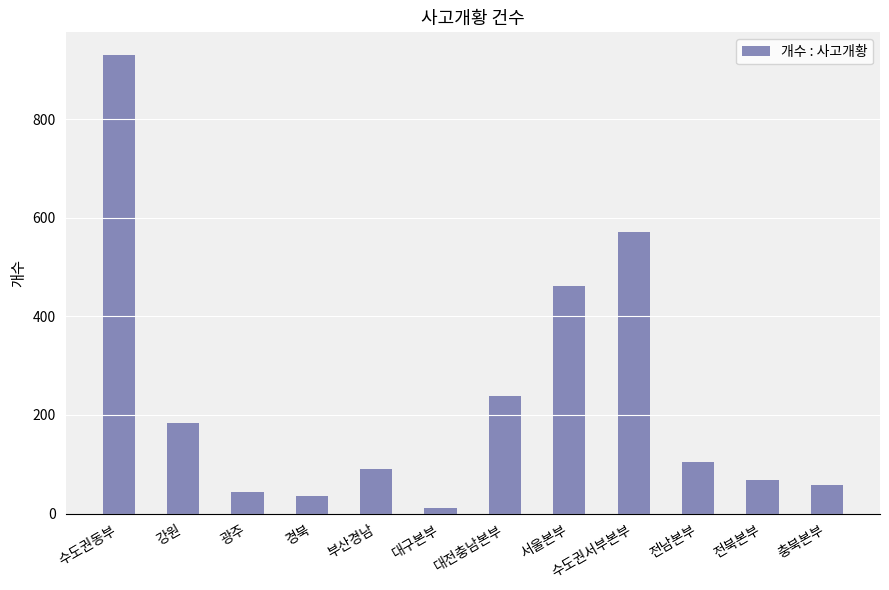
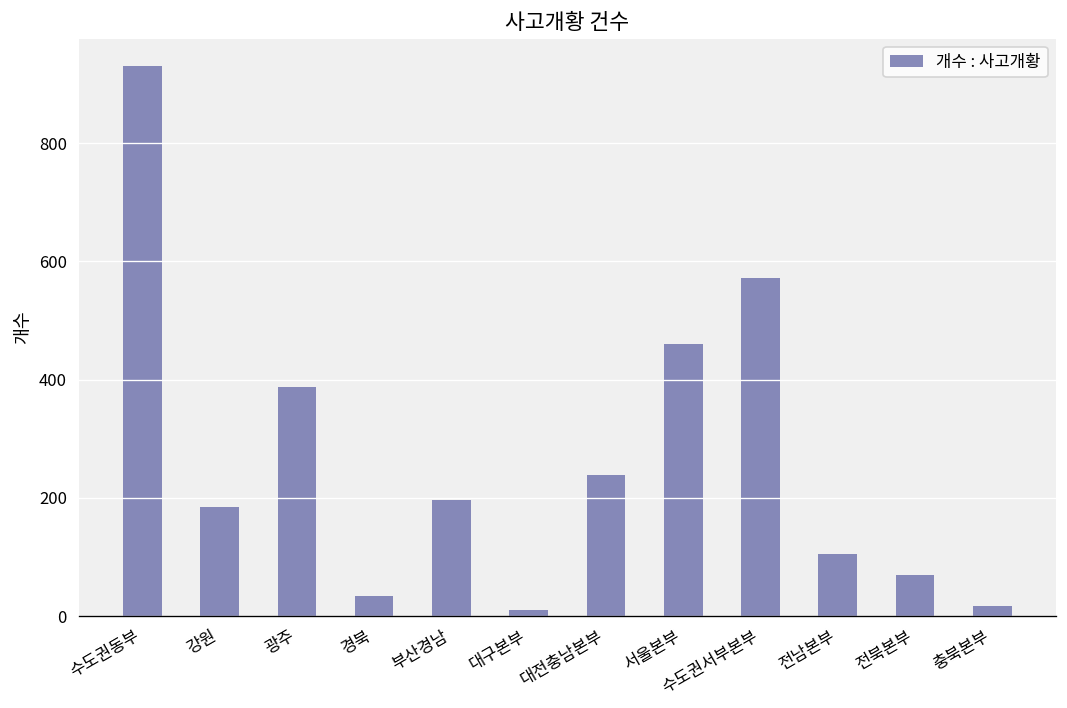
광주: 40 -> 390
부산경남: 90 -> 200
충북본부: 60 -> 20
